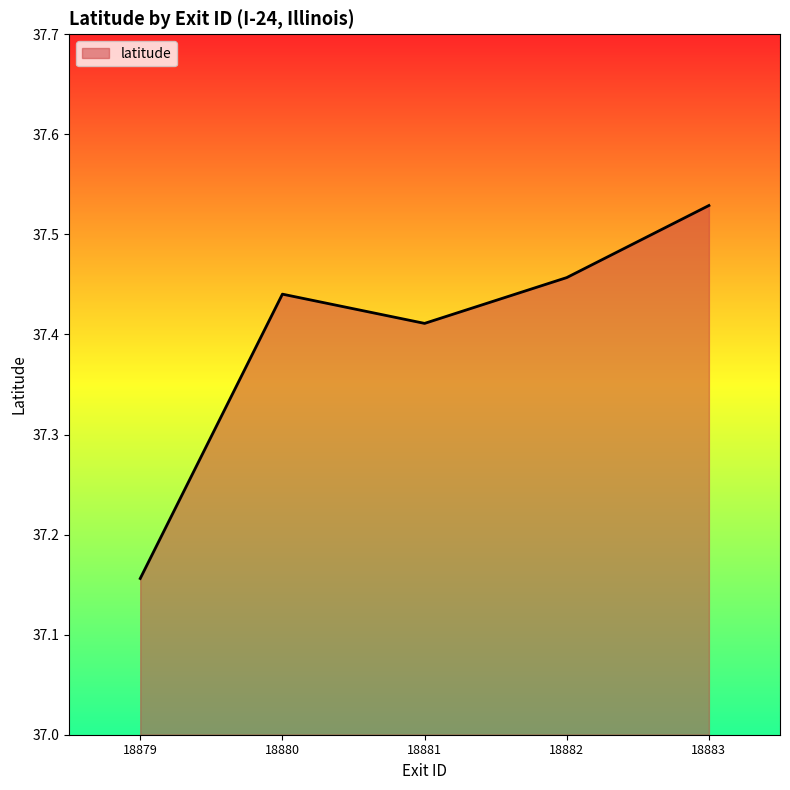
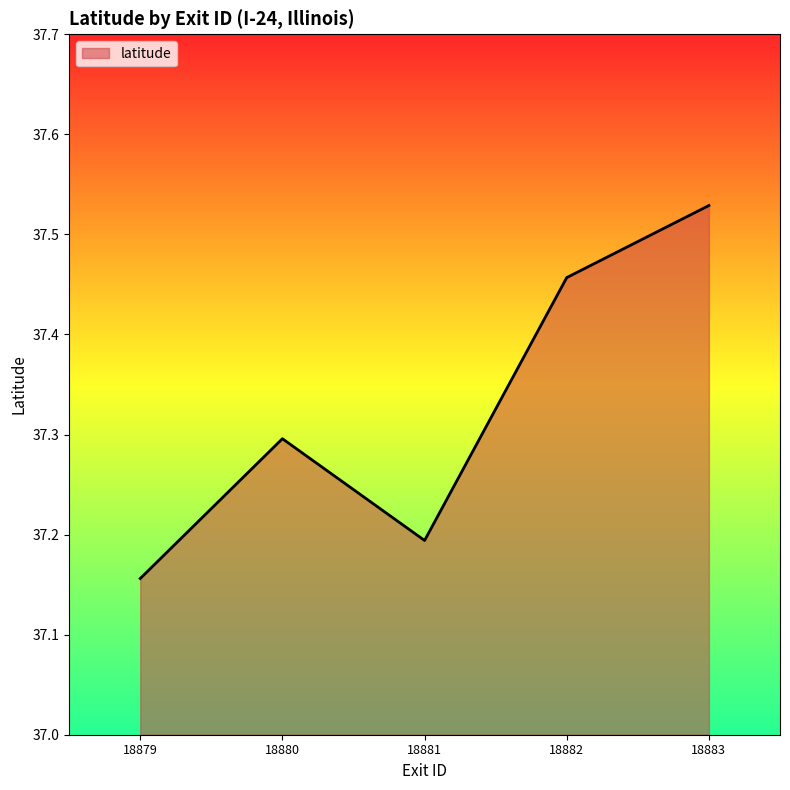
18880: 37.440 -> 37.296
18881: 37.411 -> 37.194
